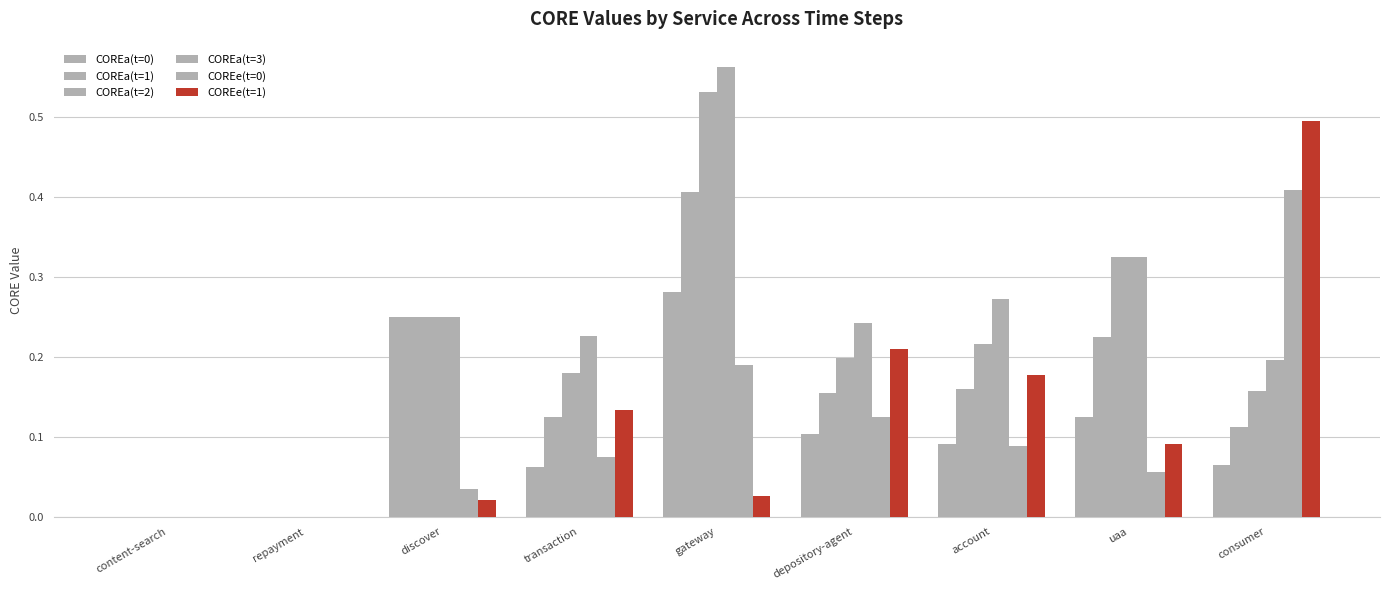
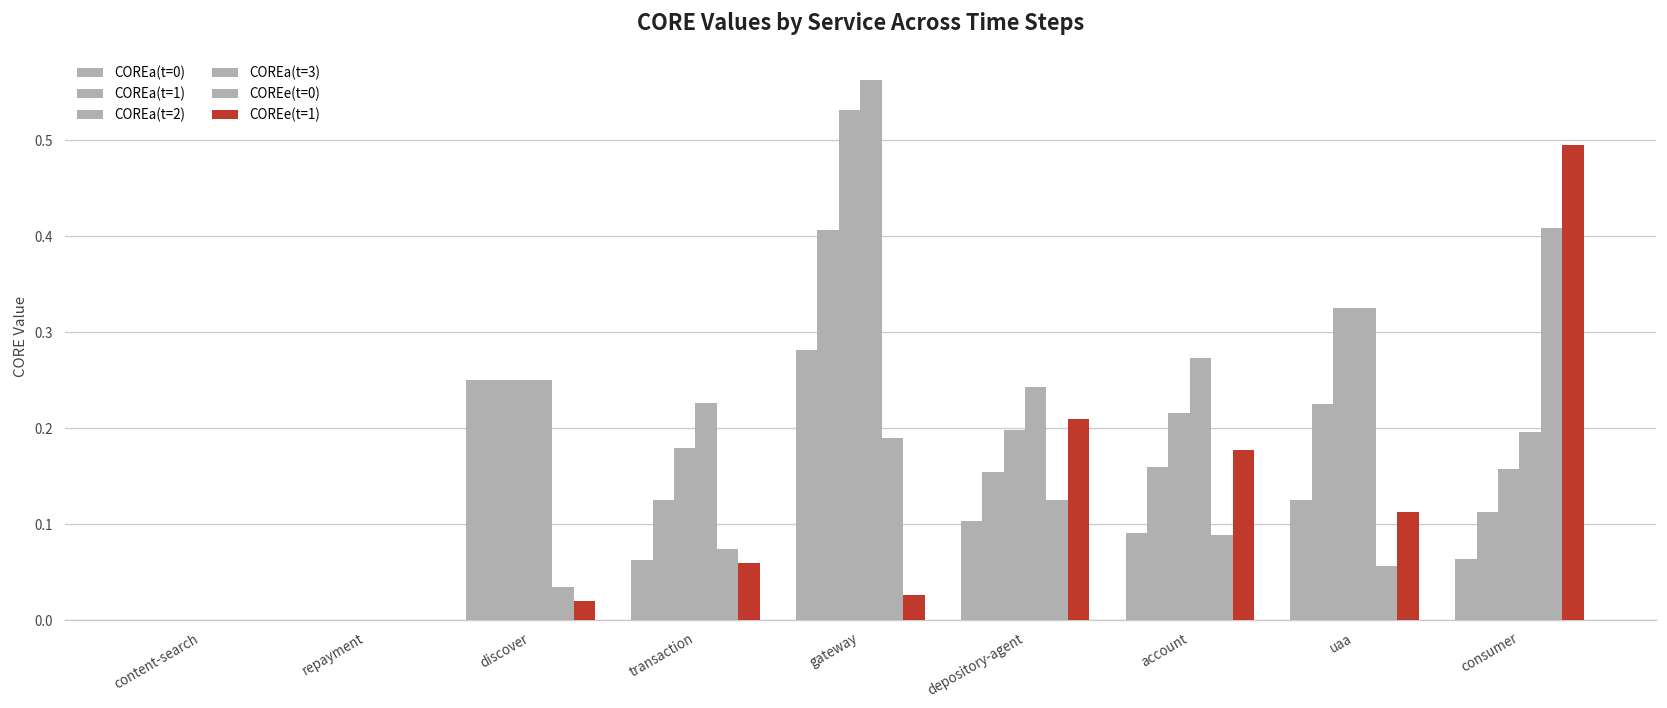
COREe(t=1), transaction: 0.13 -> 0.06
COREe(t=1), uaa: 0.09 -> 0.11
